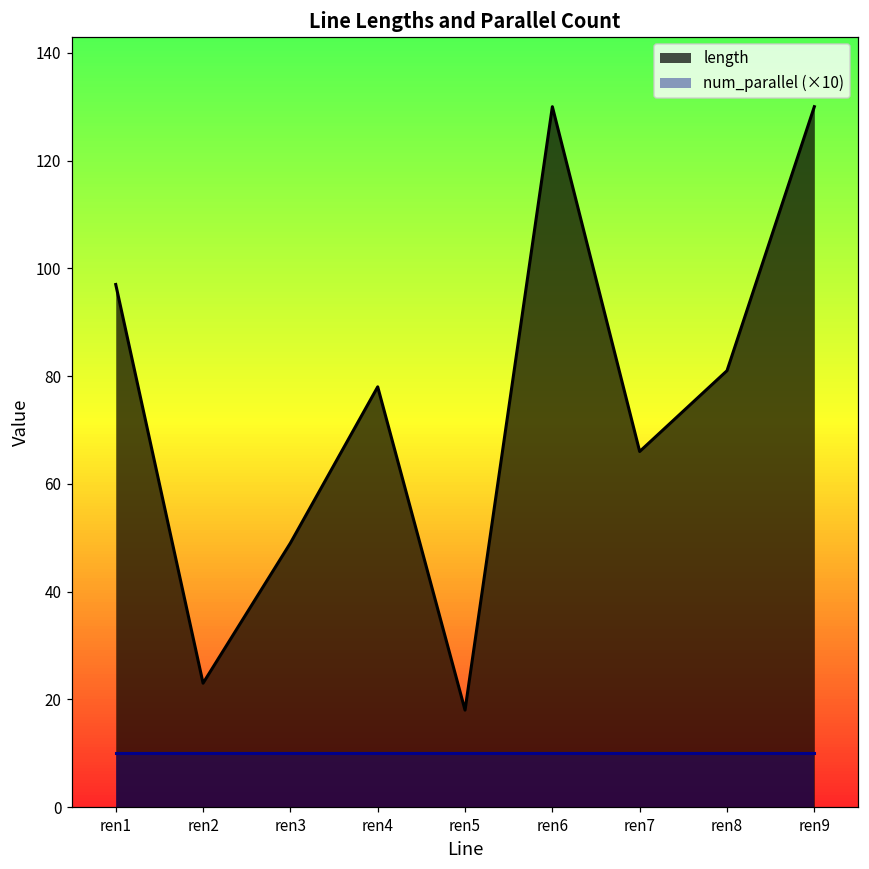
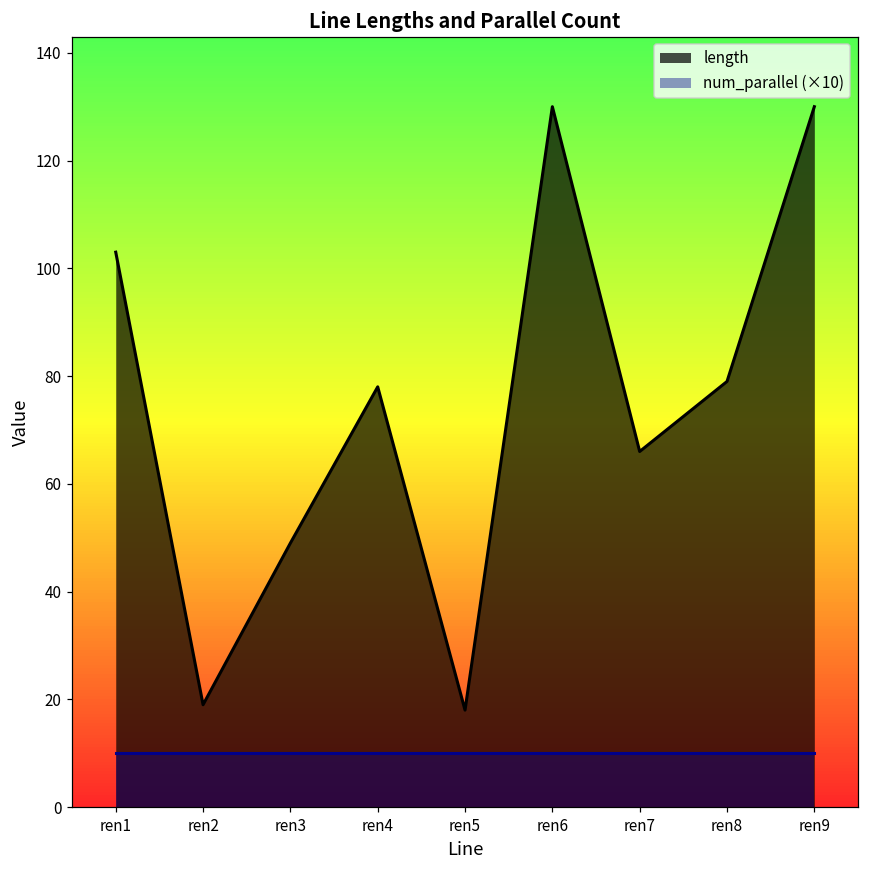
length, ren1: 97 -> 103
length, ren2: 23 -> 19
length, ren8: 81 -> 79
